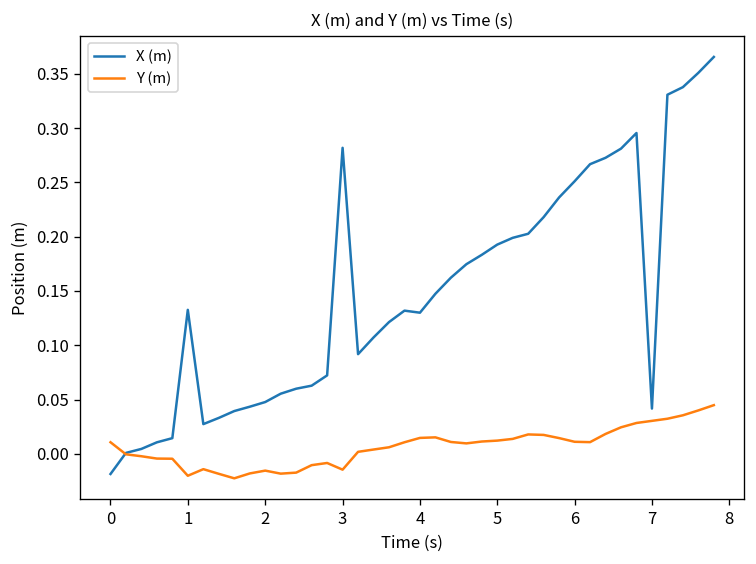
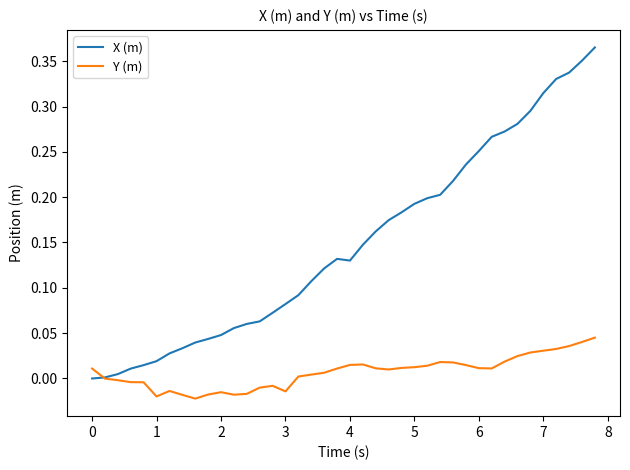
X (m), 0: -0.02 -> 0.00
X (m), 1: 0.13 -> 0.02
X (m), 3: 0.28 -> 0.08
X (m), 7: 0.04 -> 0.31
